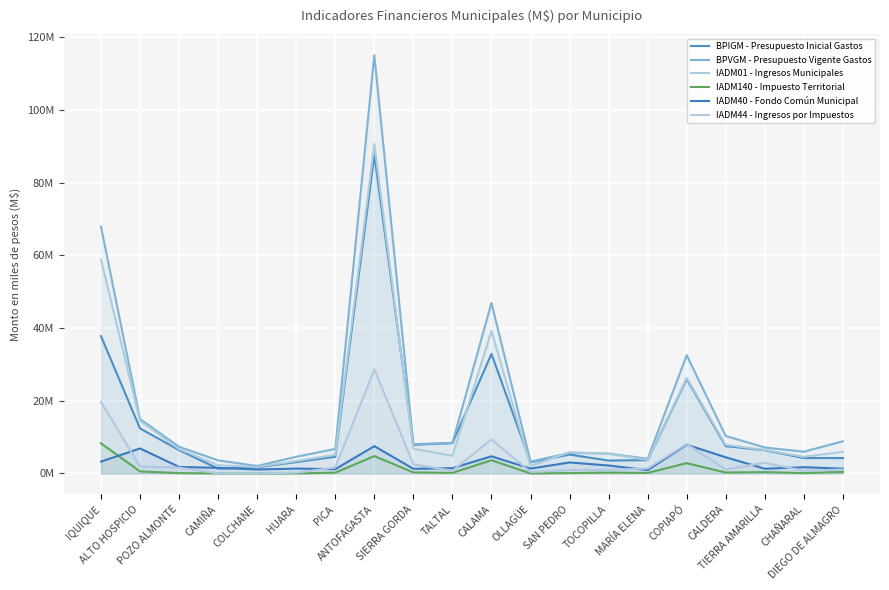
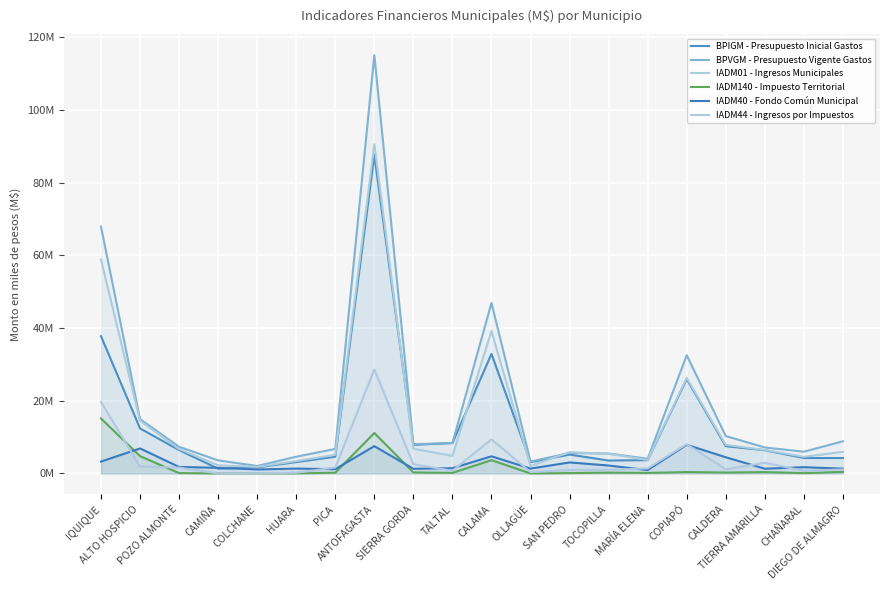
IADM140 - Impuesto Territorial, IQUIQUE: 8000000 -> 15000000
IADM140 - Impuesto Territorial, ALTO HOSPICIO: 1000000 -> 5000000
IADM140 - Impuesto Territorial, ANTOFAGASTA: 5000000 -> 11000000
IADM140 - Impuesto Territorial, COPIAPÓ: 3000000 -> 0
